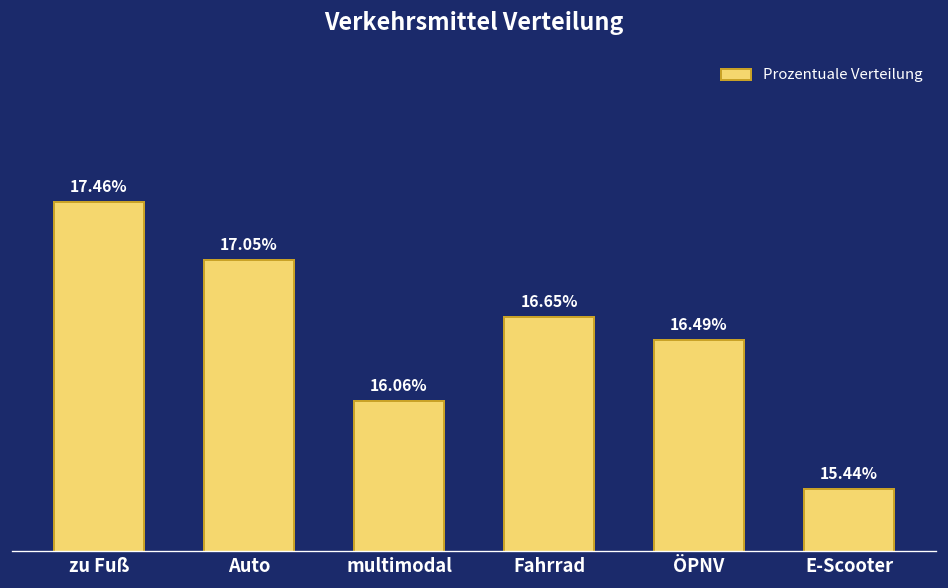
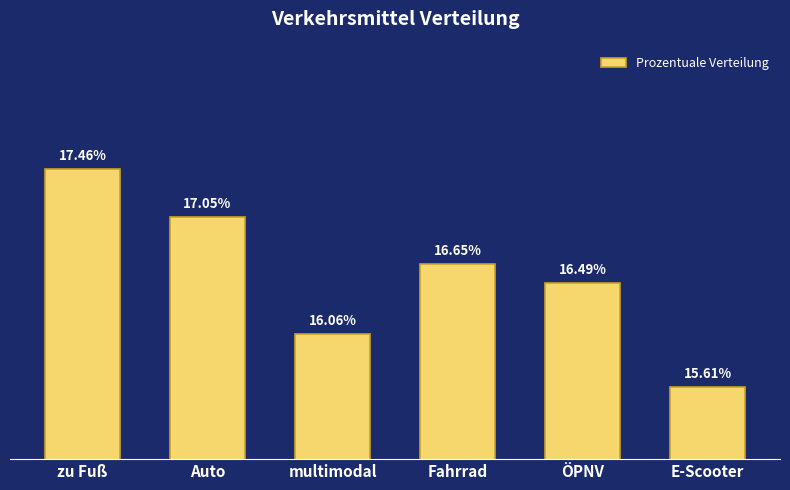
E-Scooter: 15.44% -> 15.61%
